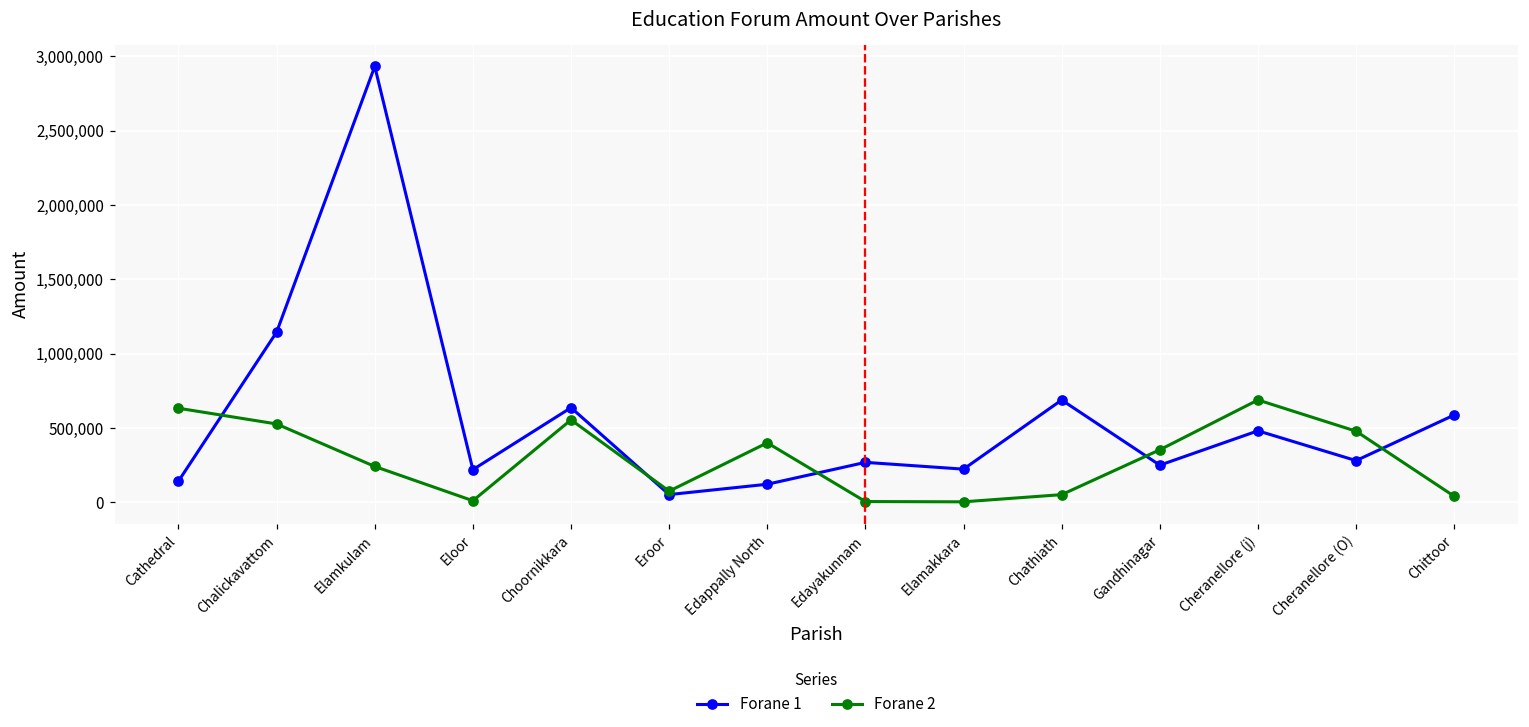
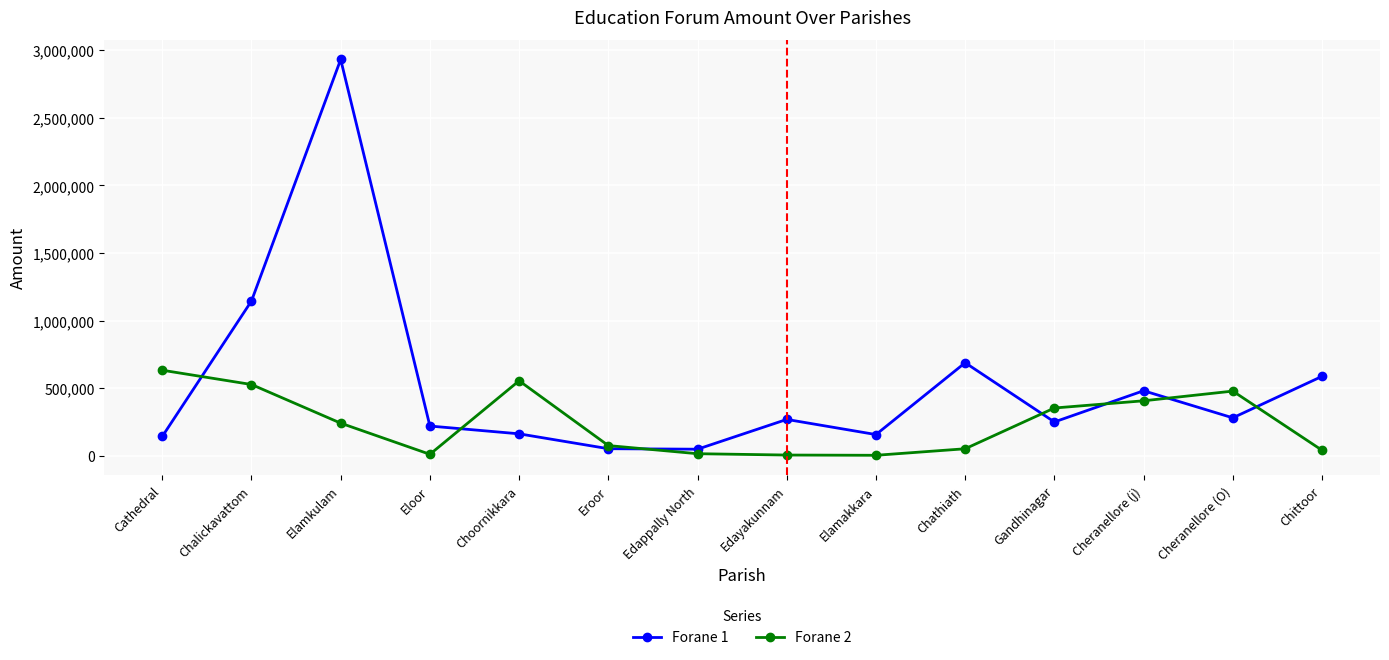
Forane 1, Choornikkara: 640,000 -> 160,000
Forane 1, Edappally North: 120,000 -> 50,000
Forane 2, Edappally North: 400,000 -> 20,000
Forane 1, Elamakkara: 220,000 -> 160,000
Forane 2, Cheranellore (j): 690,000 -> 410,000
